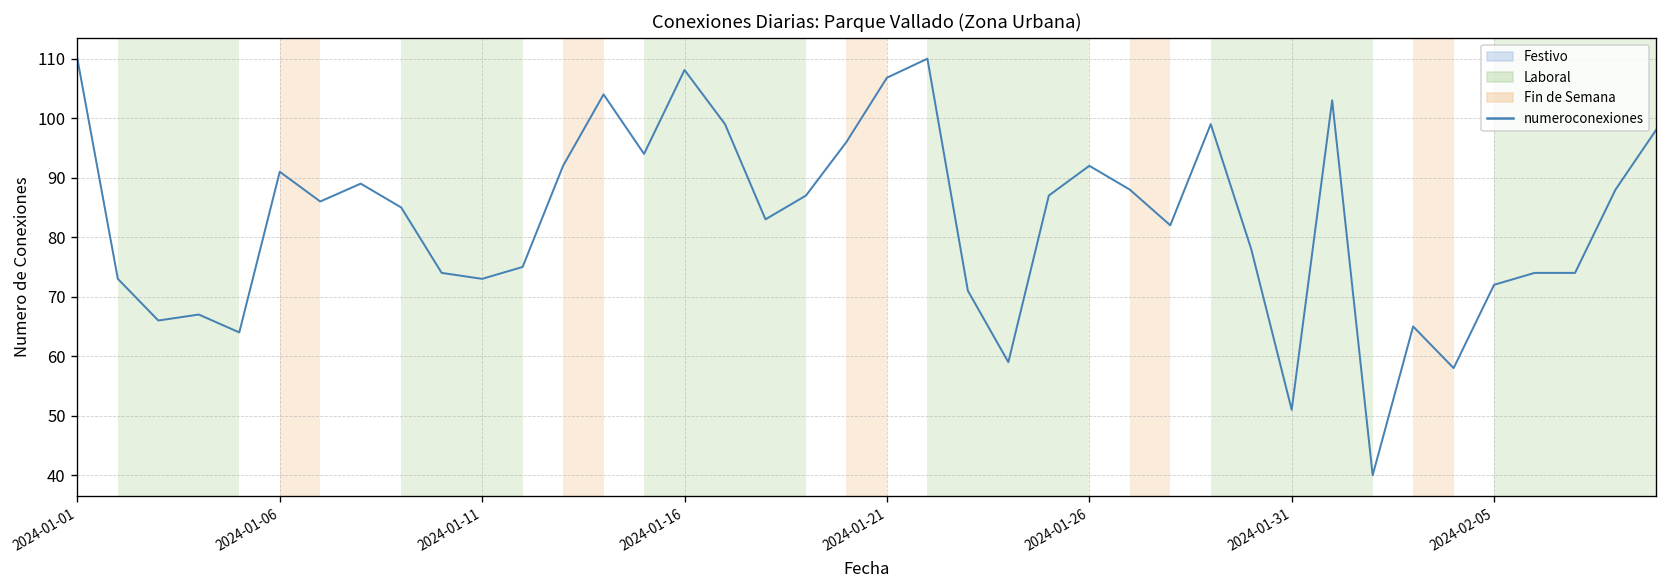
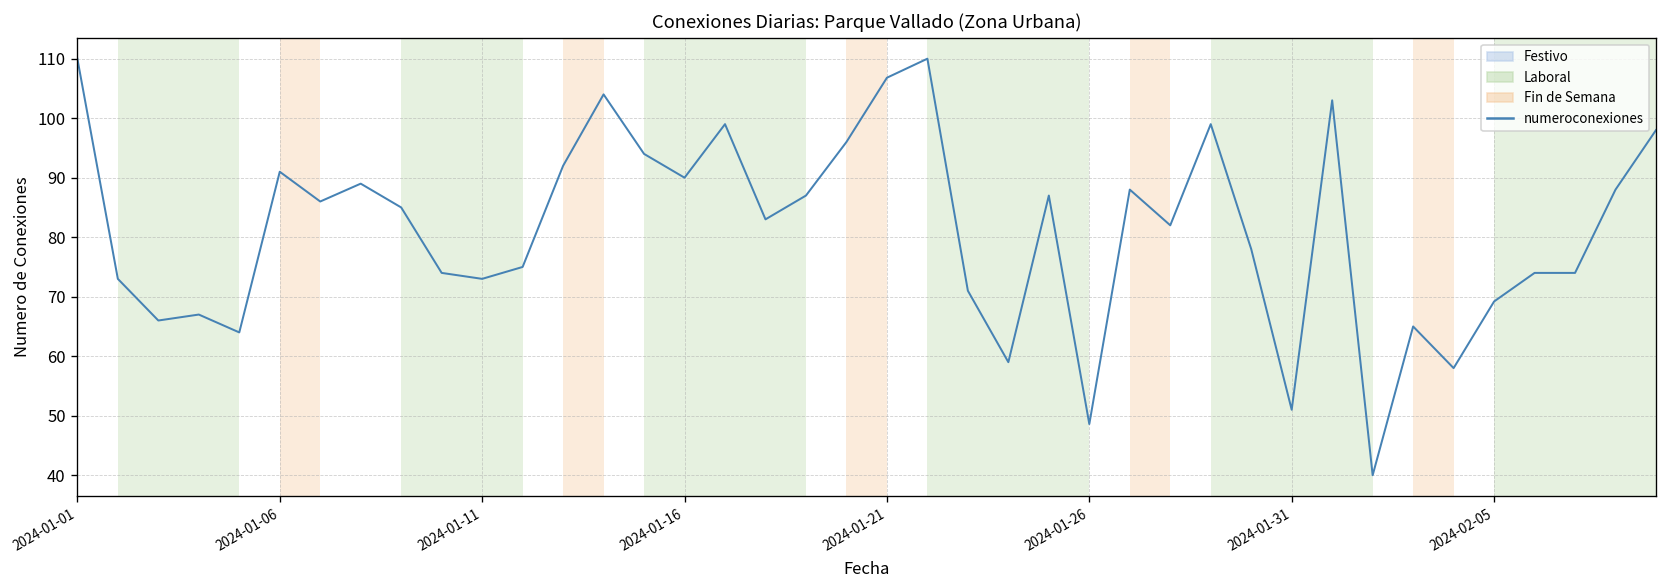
2024-01-16: 108 -> 90
2024-01-26: 92 -> 49
2024-02-05: 72 -> 69
